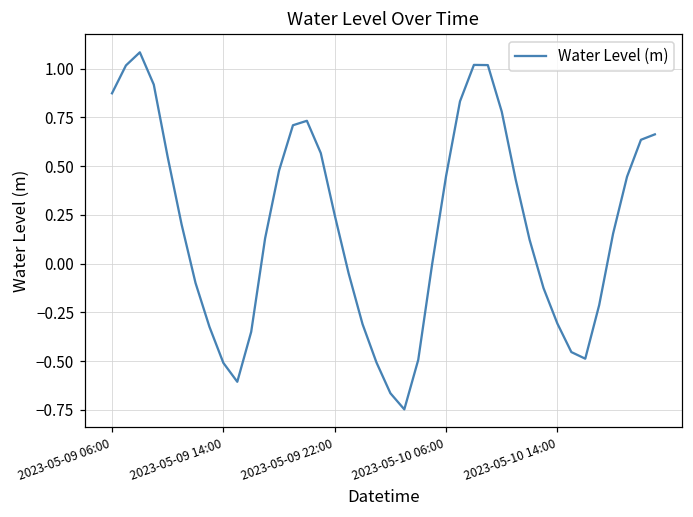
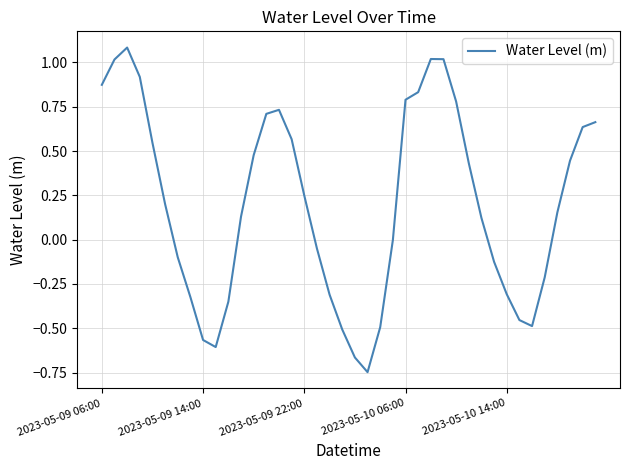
2023-05-09 14:00: -0.51 -> -0.57
2023-05-10 06:00: 0.45 -> 0.79
